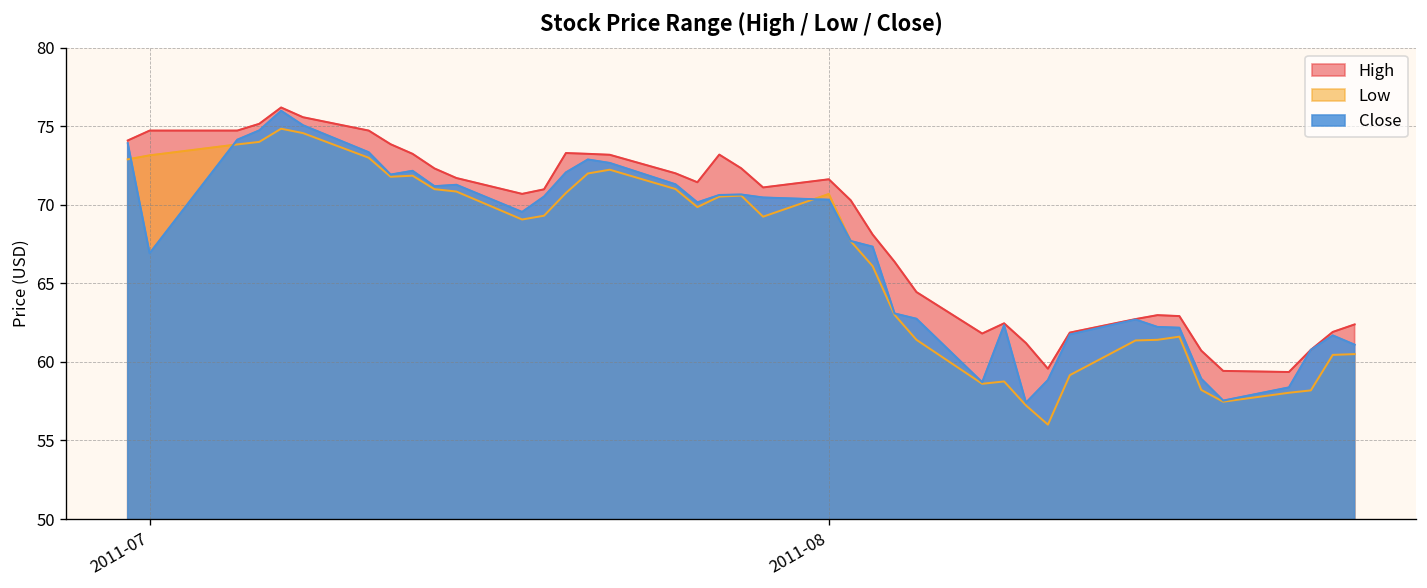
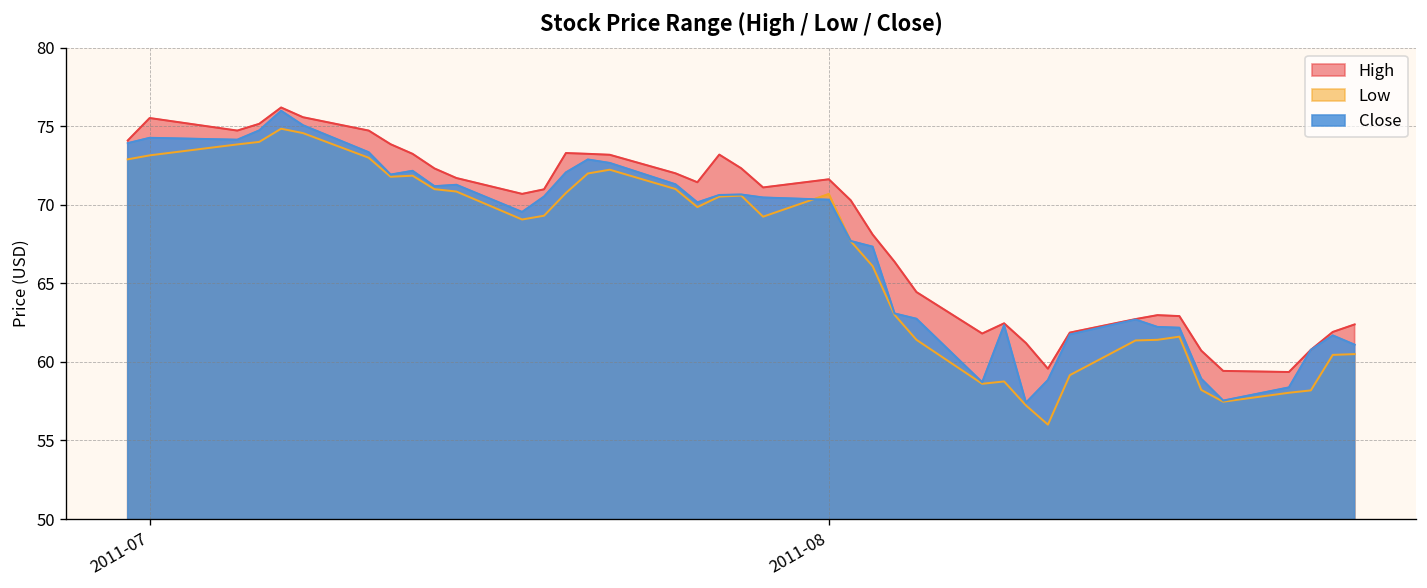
High, 2011-07: 74.7 -> 75.5
Close, 2011-07: 66.9 -> 74.3
